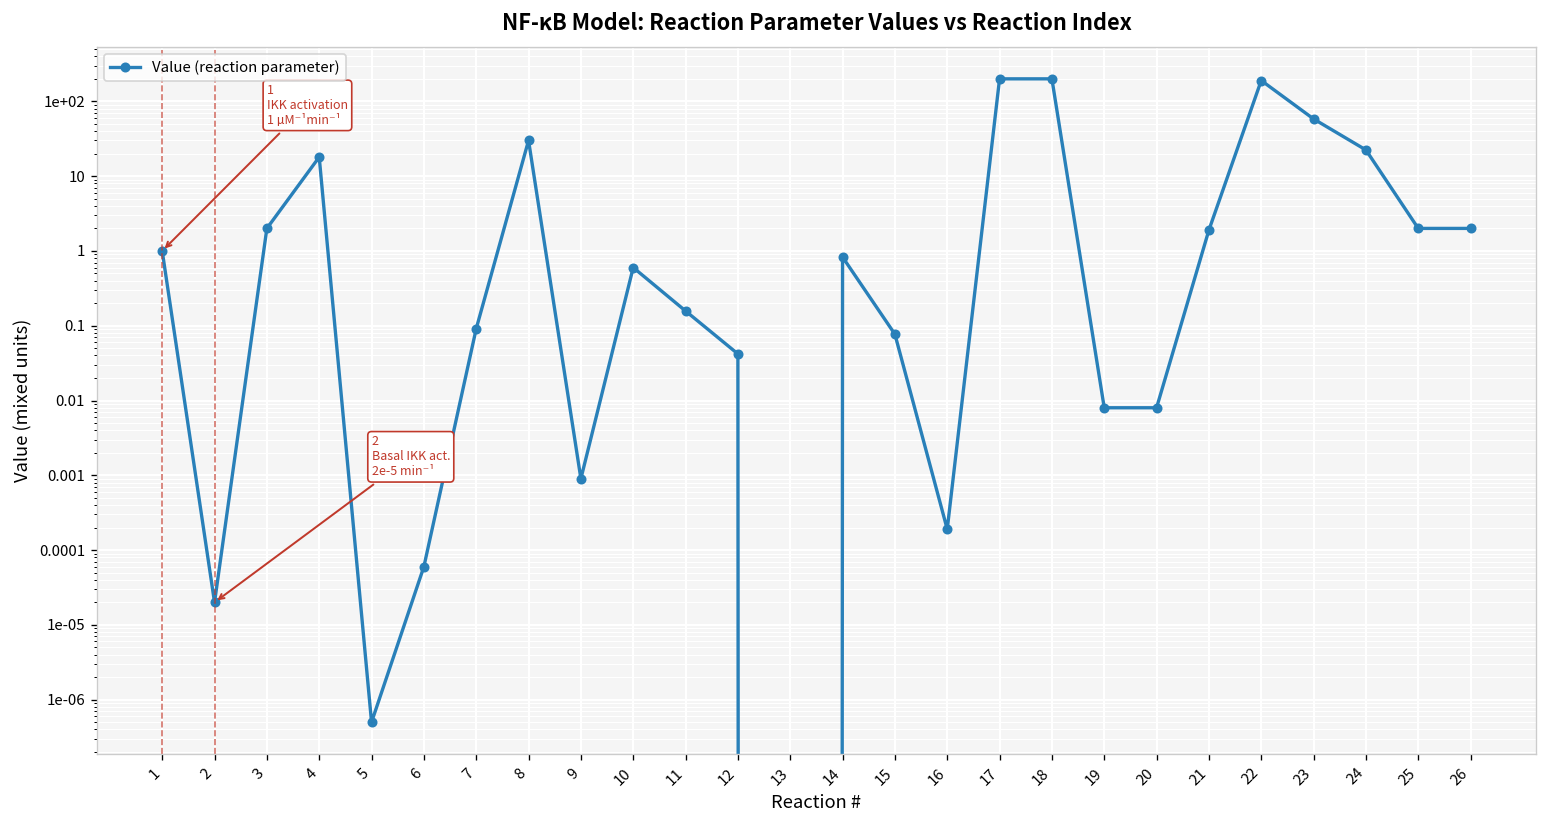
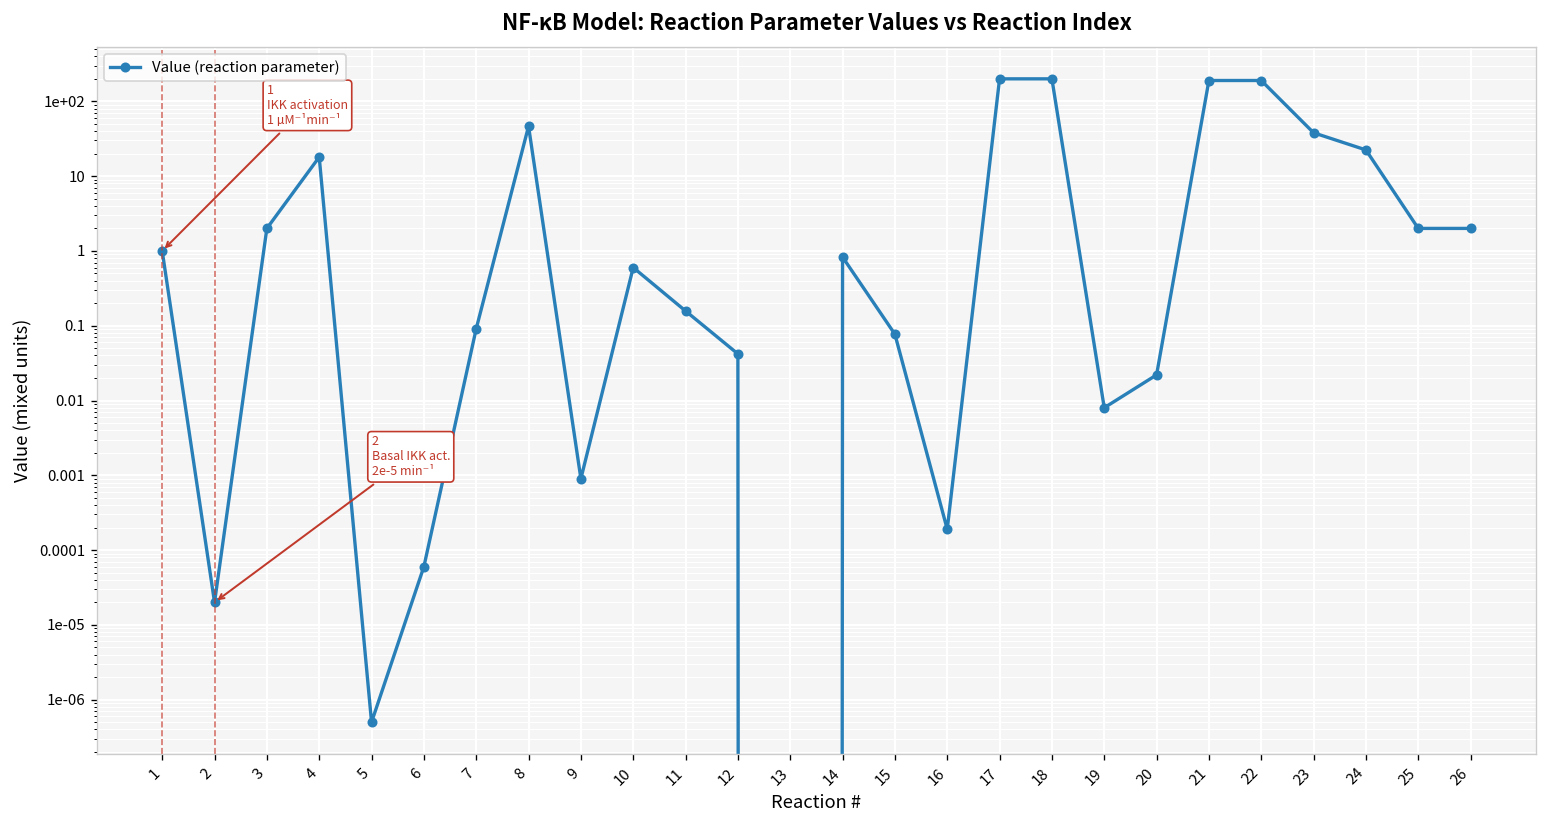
8: 30 -> 50
20: 0.008 -> 0.022
21: 1.9 -> 190
23: 60 -> 40
